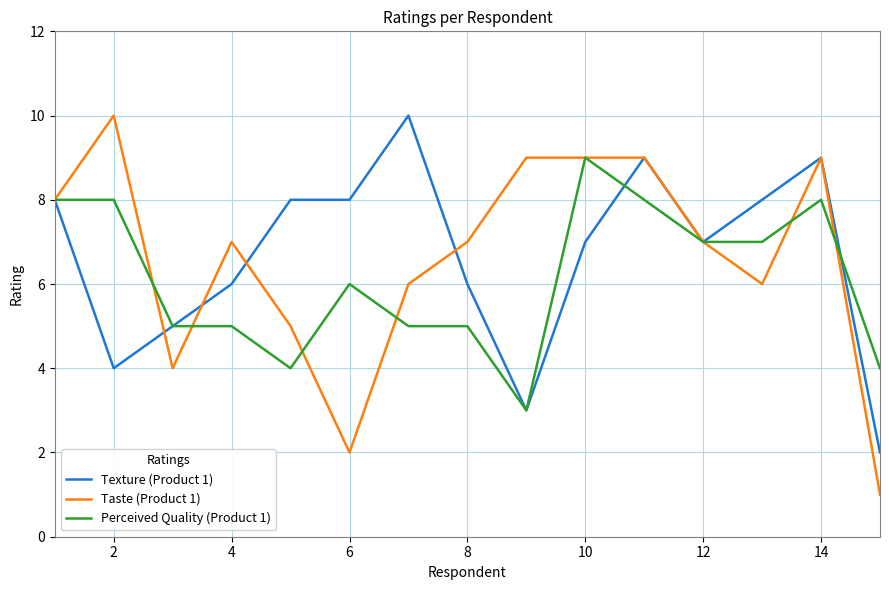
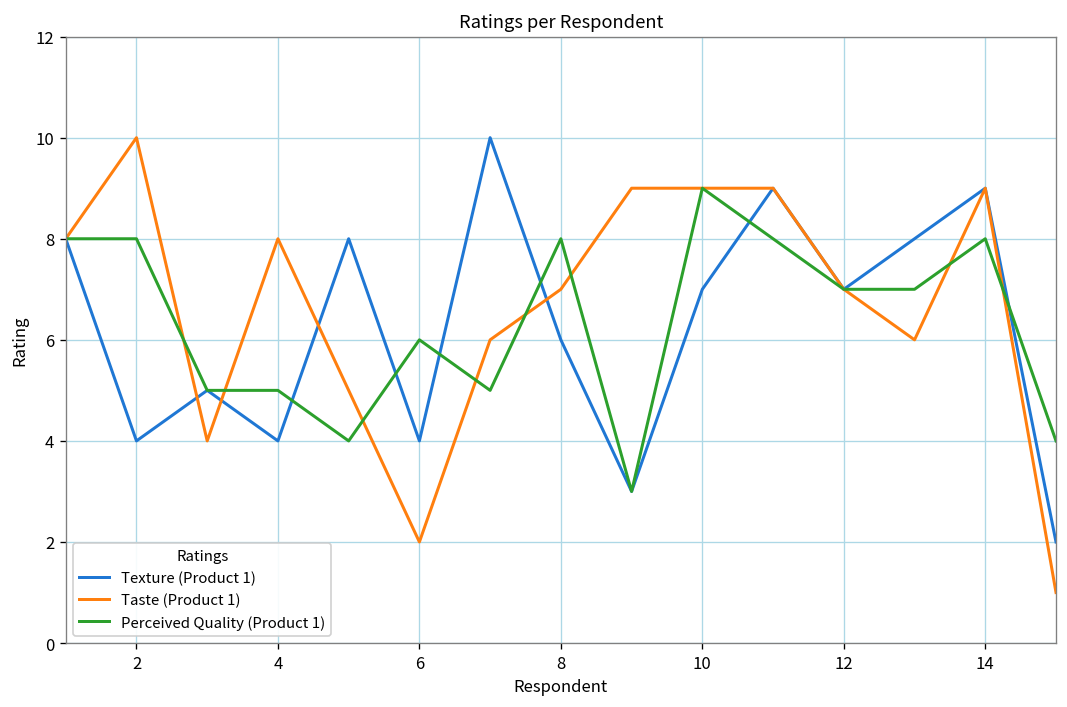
Texture (Product 1), 4: 6 -> 4
Taste (Product 1), 4: 7 -> 8
Texture (Product 1), 6: 8 -> 4
Perceived Quality (Product 1), 8: 5 -> 8
